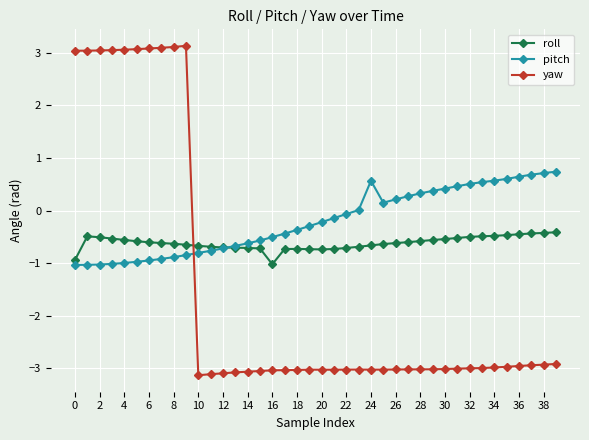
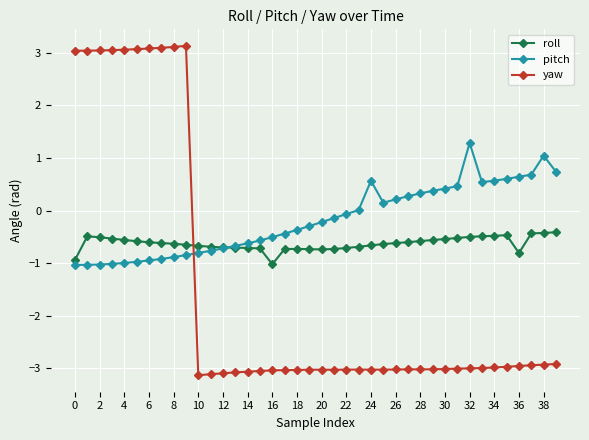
pitch, 32: 0.5 -> 1.3
roll, 36: -0.4 -> -0.8
pitch, 38: 0.7 -> 1.0
